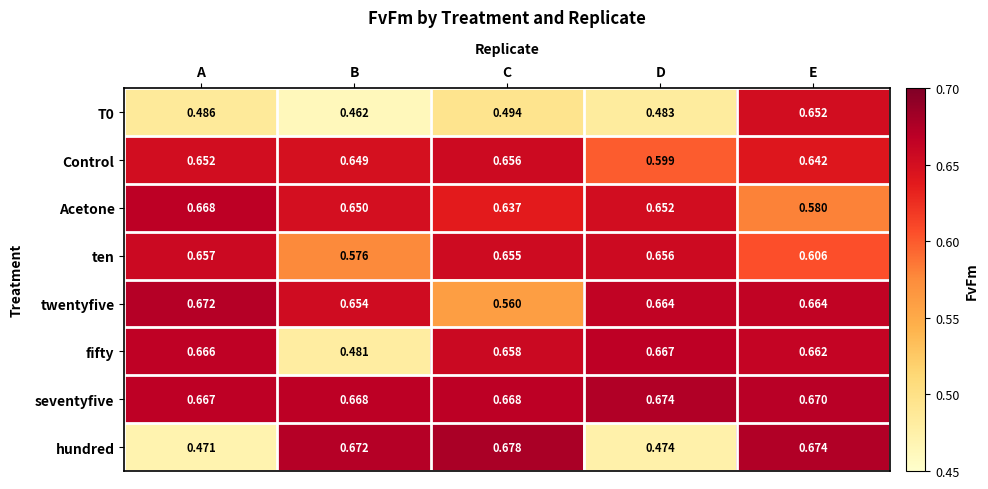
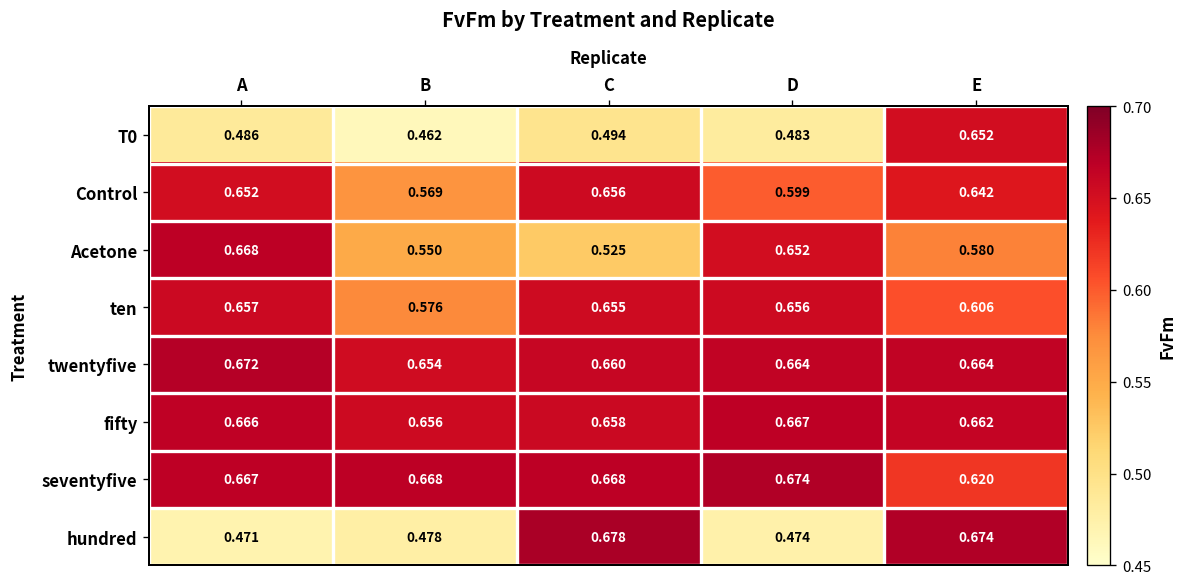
Control, B: 0.649 -> 0.569
Acetone, B: 0.650 -> 0.550
Acetone, C: 0.637 -> 0.525
twentyfive, C: 0.560 -> 0.660
fifty, B: 0.481 -> 0.656
seventyfive, E: 0.670 -> 0.620
hundred, B: 0.672 -> 0.478
